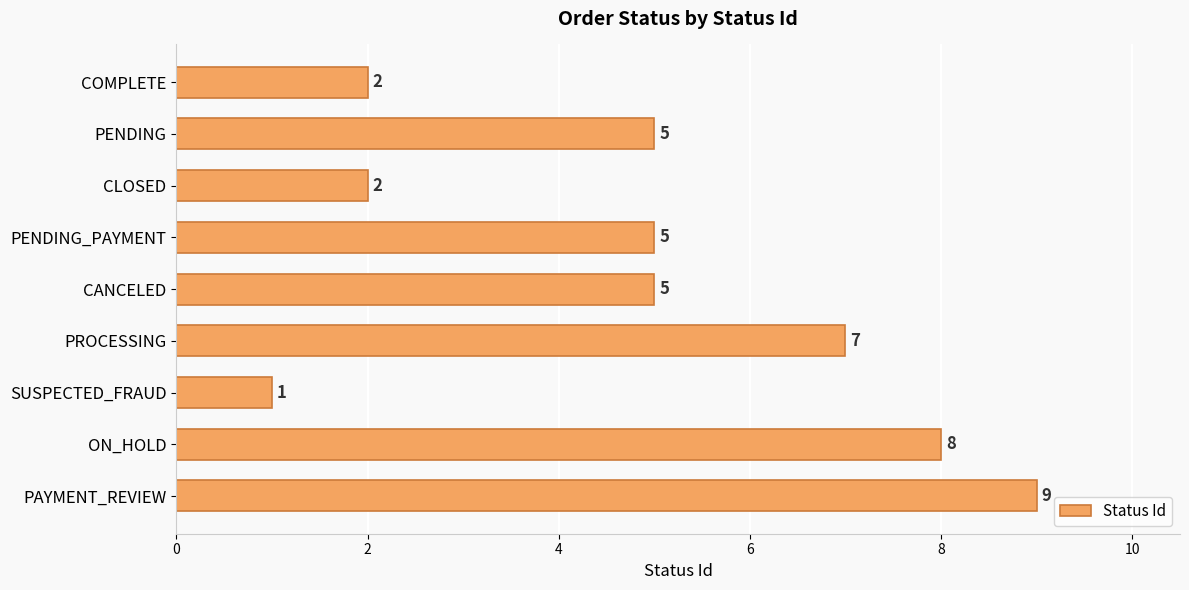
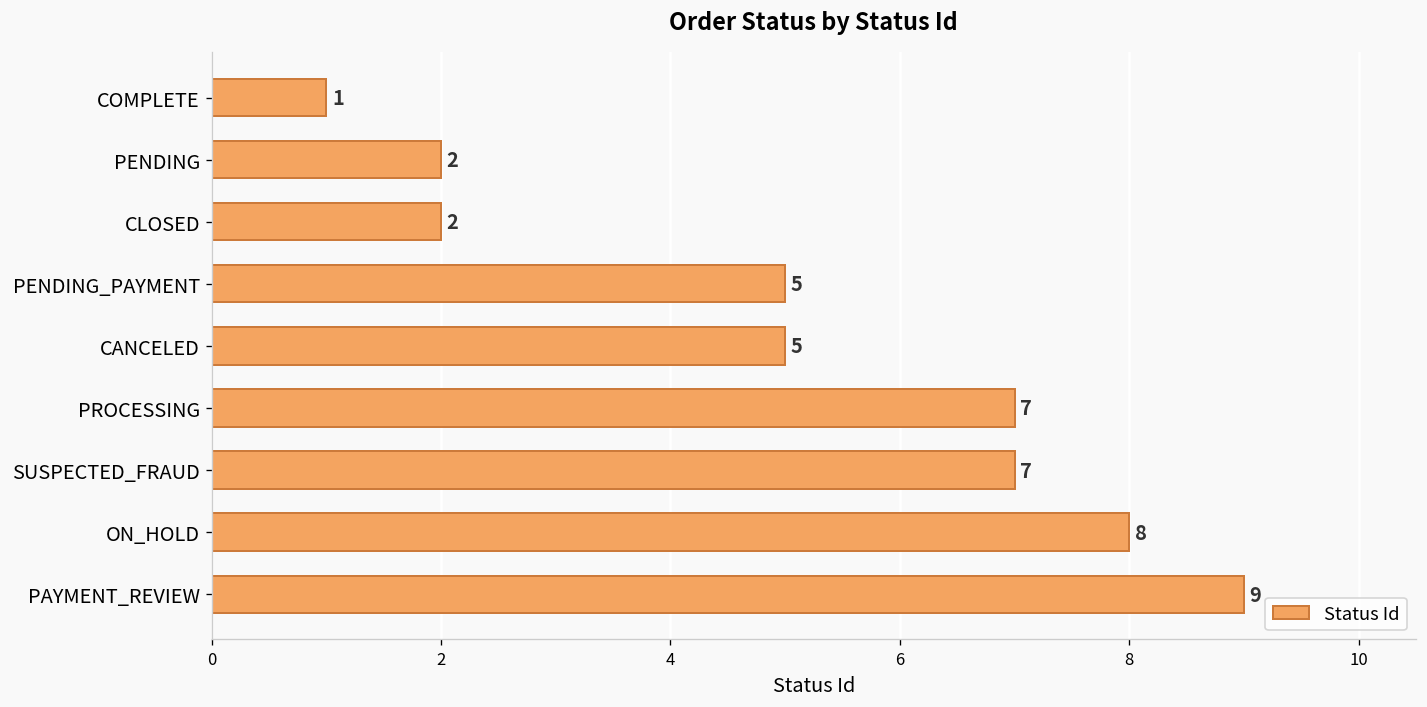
COMPLETE: 2 -> 1
PENDING: 5 -> 2
SUSPECTED_FRAUD: 1 -> 7
